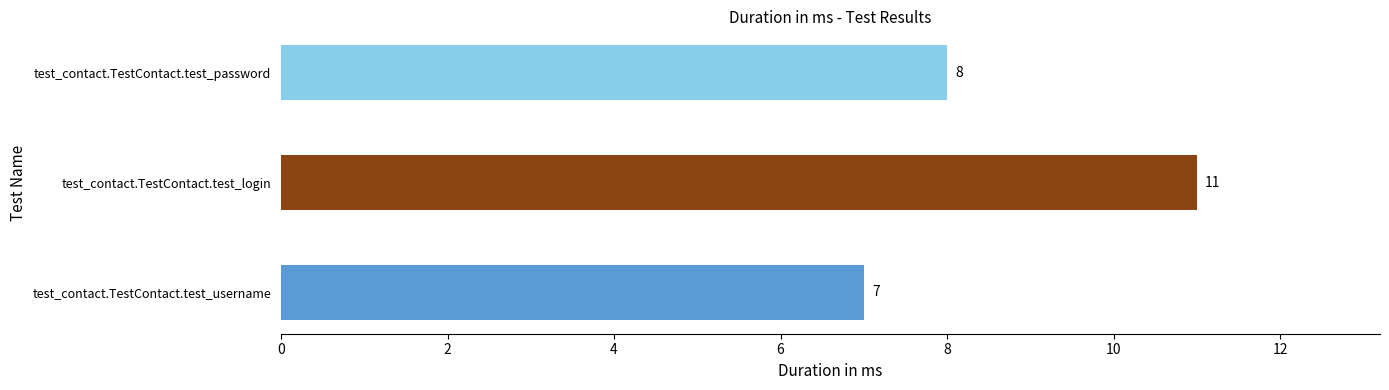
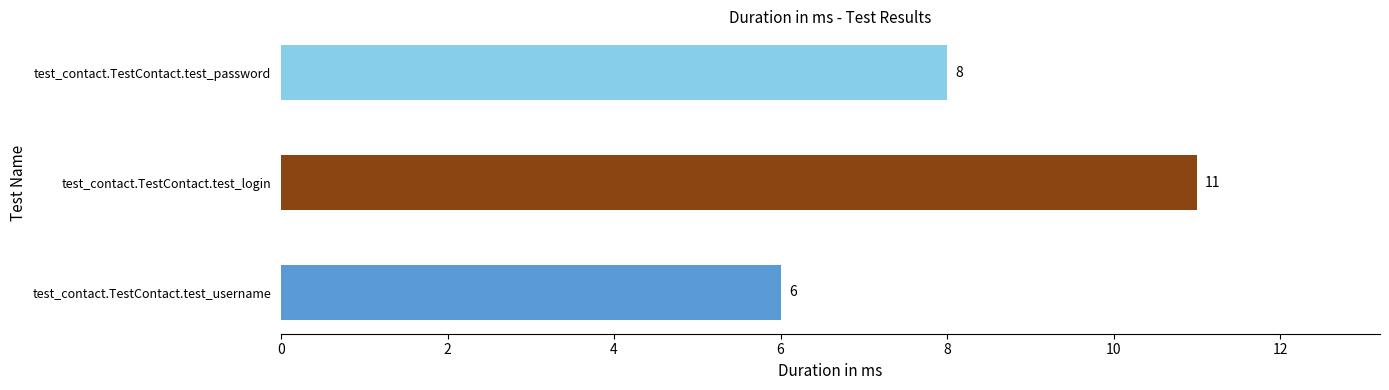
test_contact.TestContact.test_username: 7 -> 6
